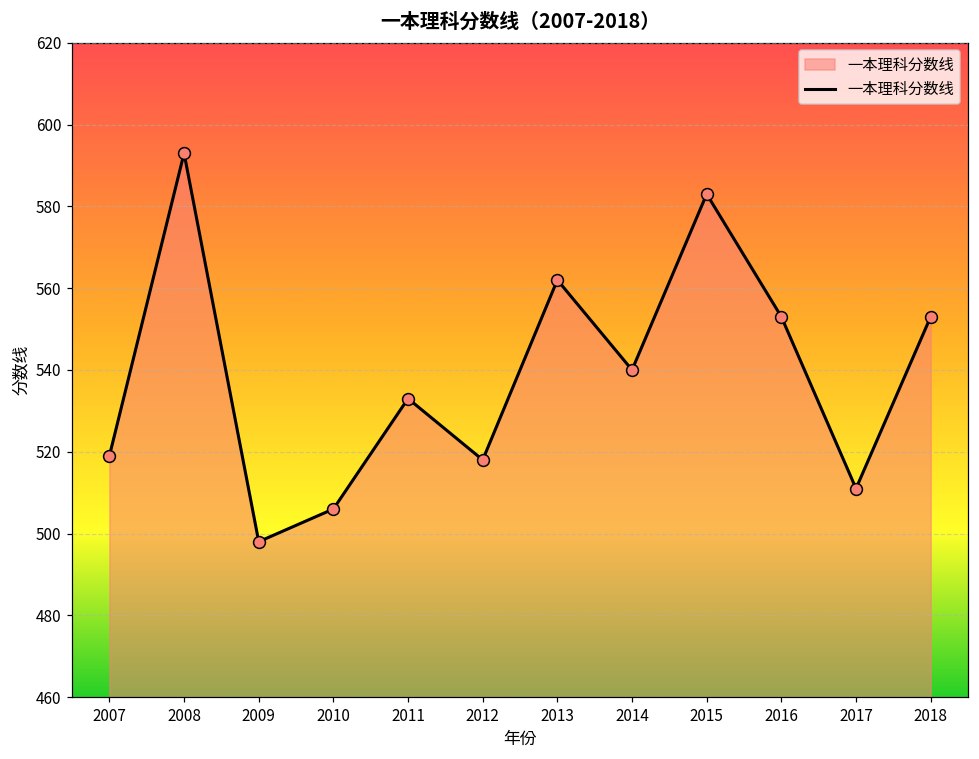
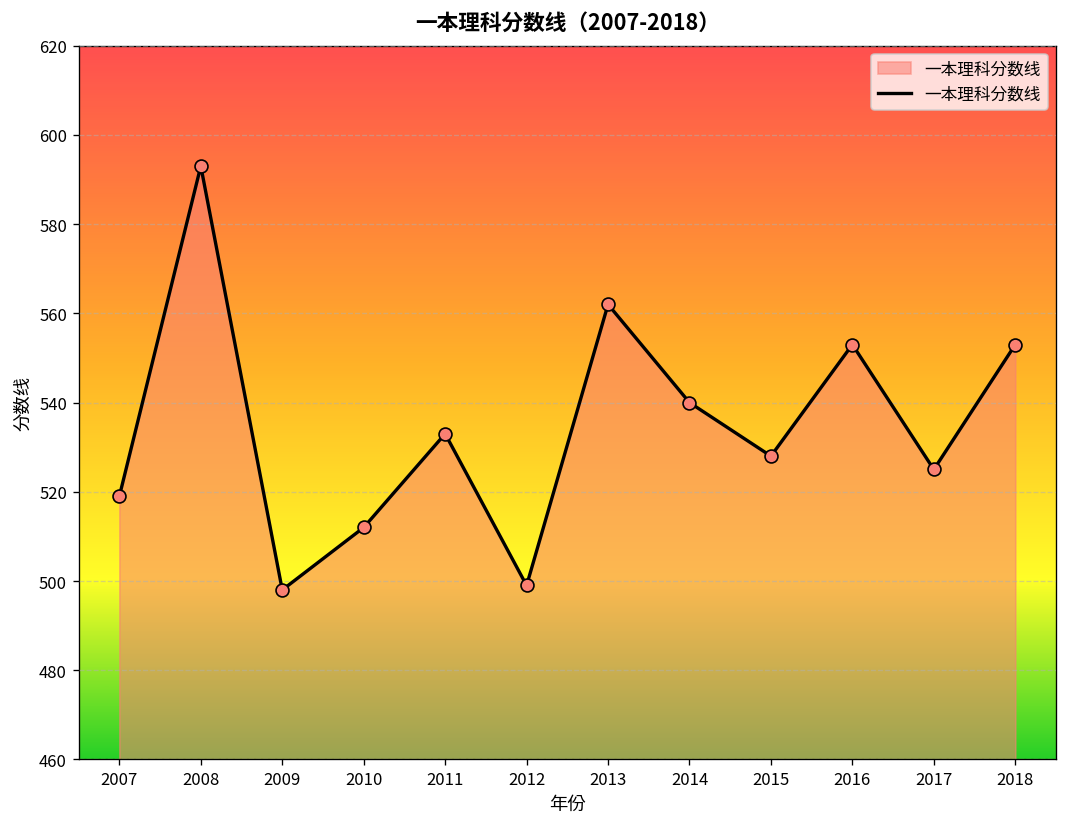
2010: 506 -> 512
2012: 518 -> 499
2015: 583 -> 528
2017: 511 -> 525
